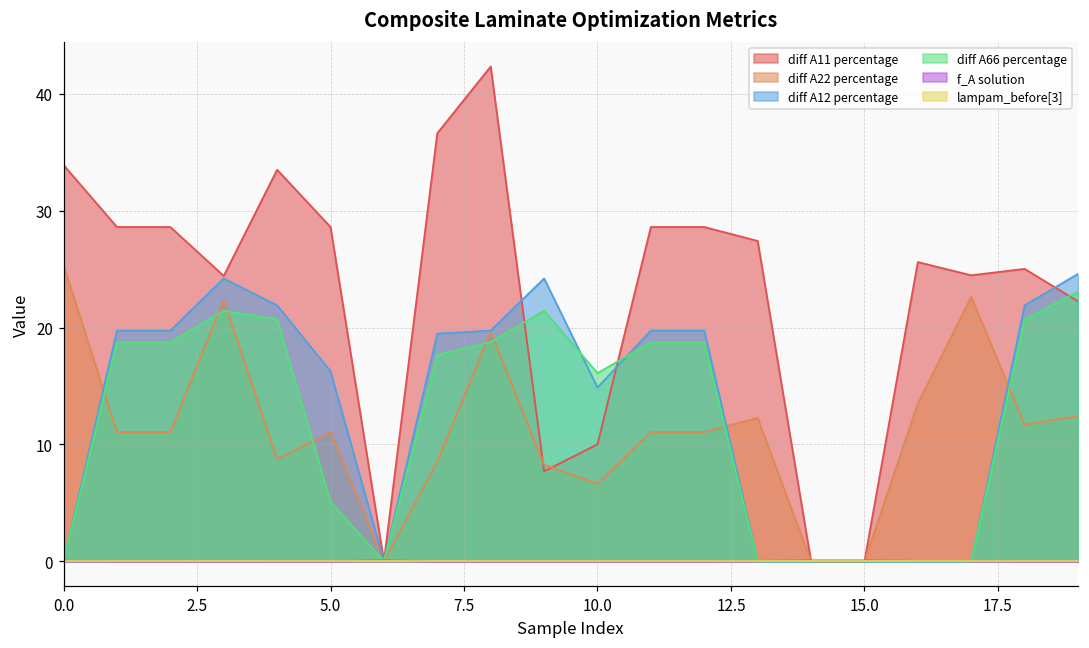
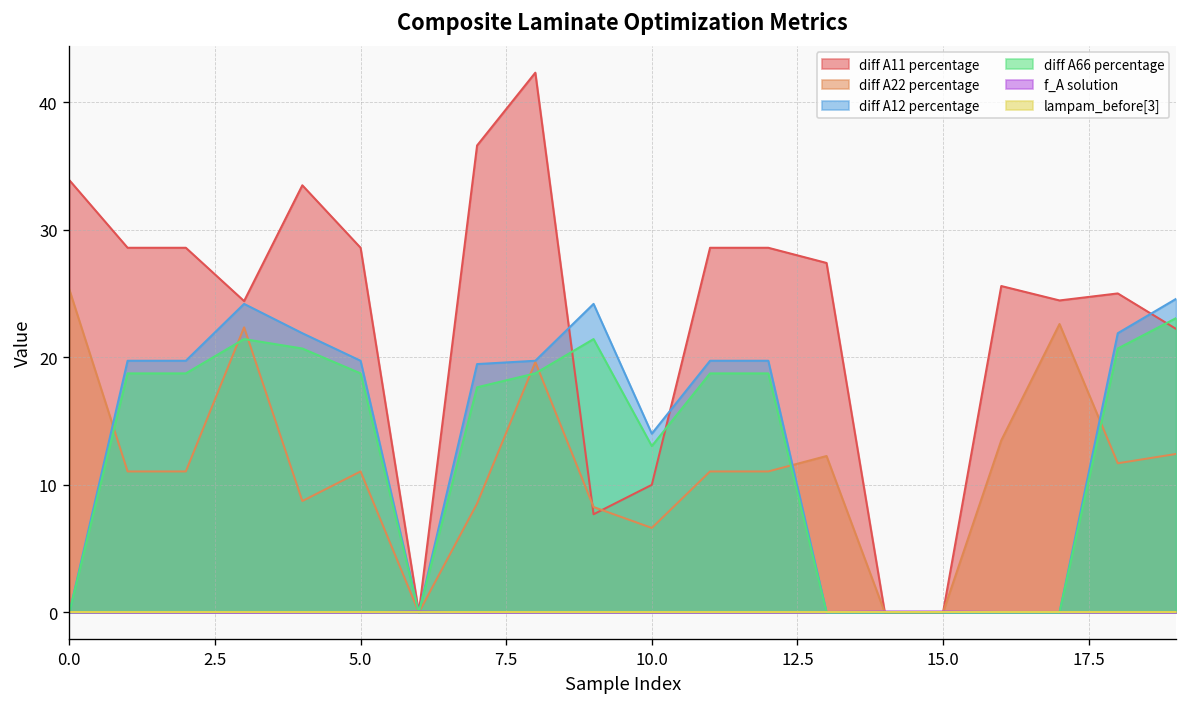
diff A12 percentage, 5.0: 16.3 -> 19.7
diff A66 percentage, 5.0: 5.1 -> 18.8
diff A12 percentage, 10.0: 14.9 -> 14.0
diff A66 percentage, 10.0: 16.1 -> 13.1
